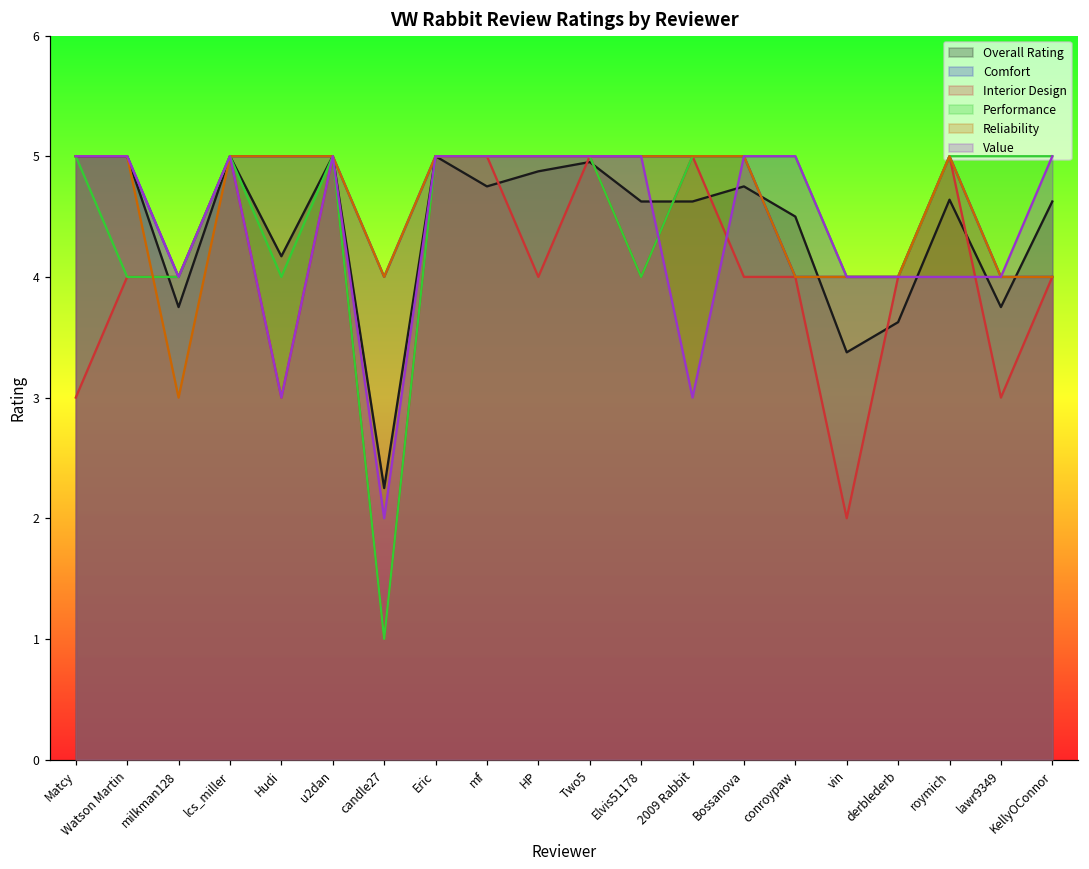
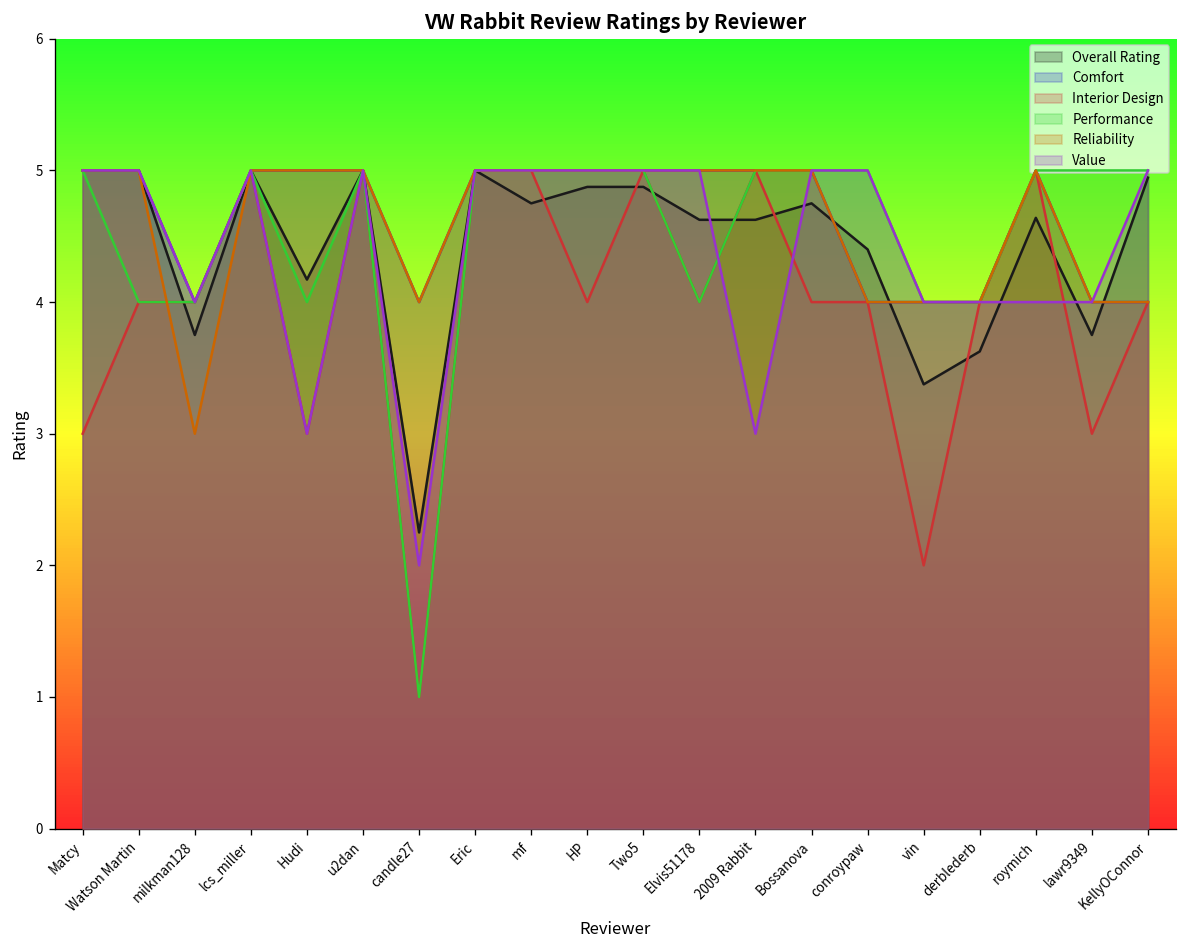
Overall Rating, Two5: 4.95 -> 4.88
Overall Rating, conroypaw: 4.5 -> 4.4
Overall Rating, KellyOConnor: 4.63 -> 4.95
